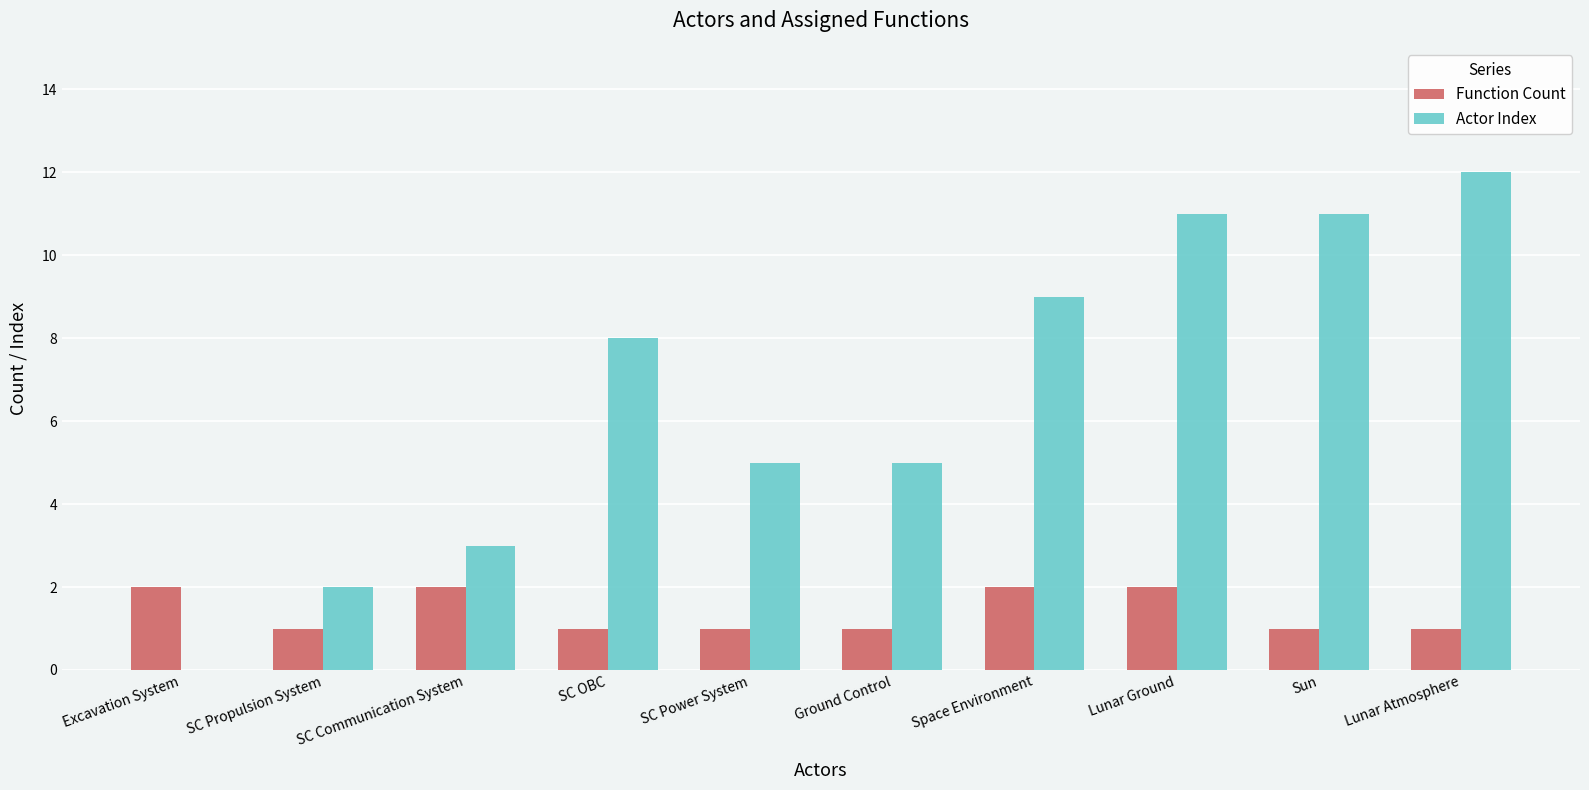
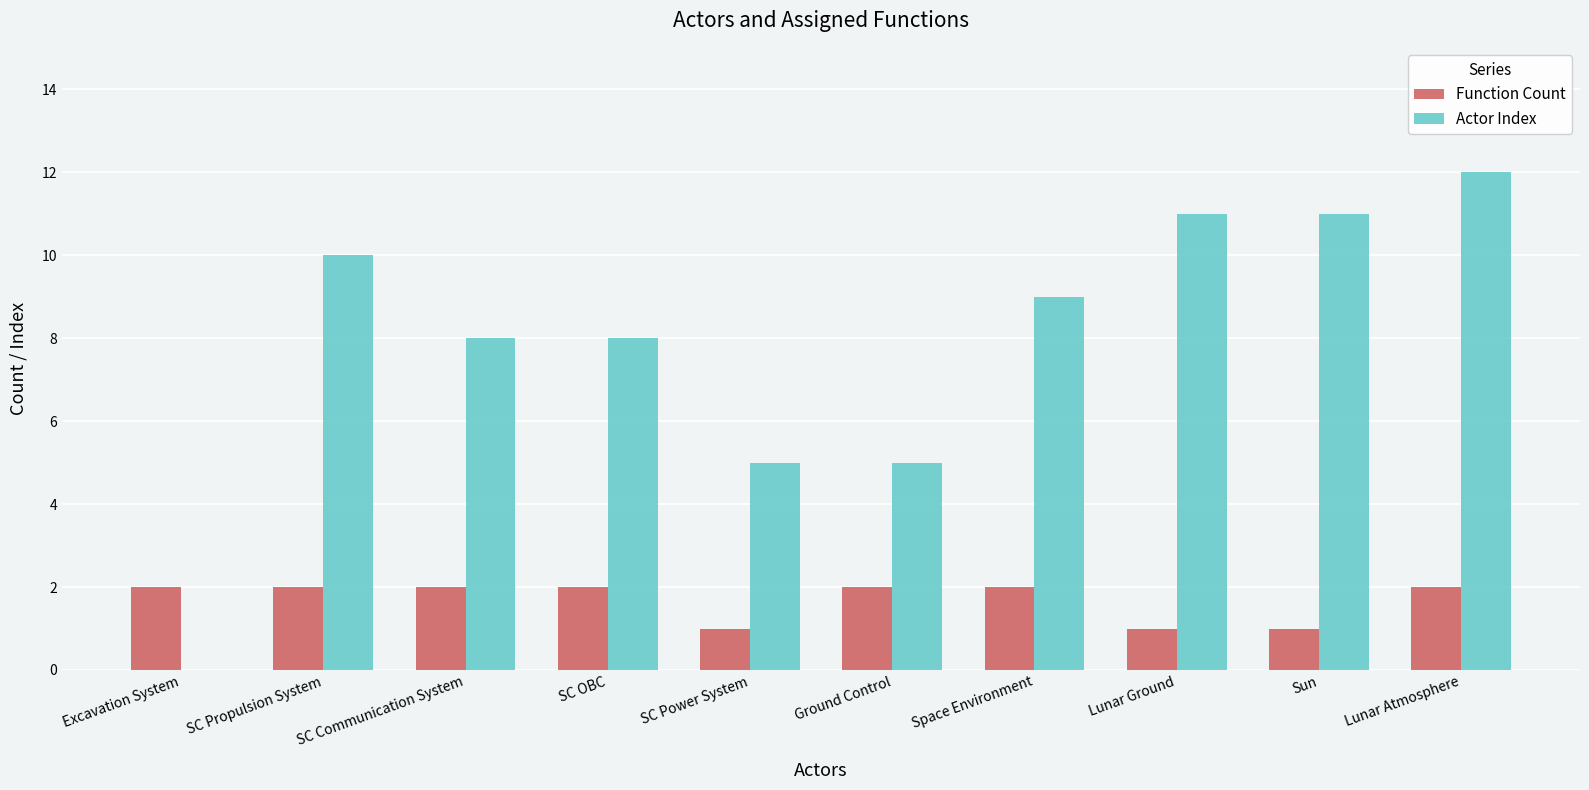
Function Count, SC Propulsion System: 1 -> 2
Actor Index, SC Propulsion System: 2 -> 10
Actor Index, SC Communication System: 3 -> 8
Function Count, SC OBC: 1 -> 2
Function Count, Ground Control: 1 -> 2
Function Count, Lunar Ground: 2 -> 1
Function Count, Lunar Atmosphere: 1 -> 2
